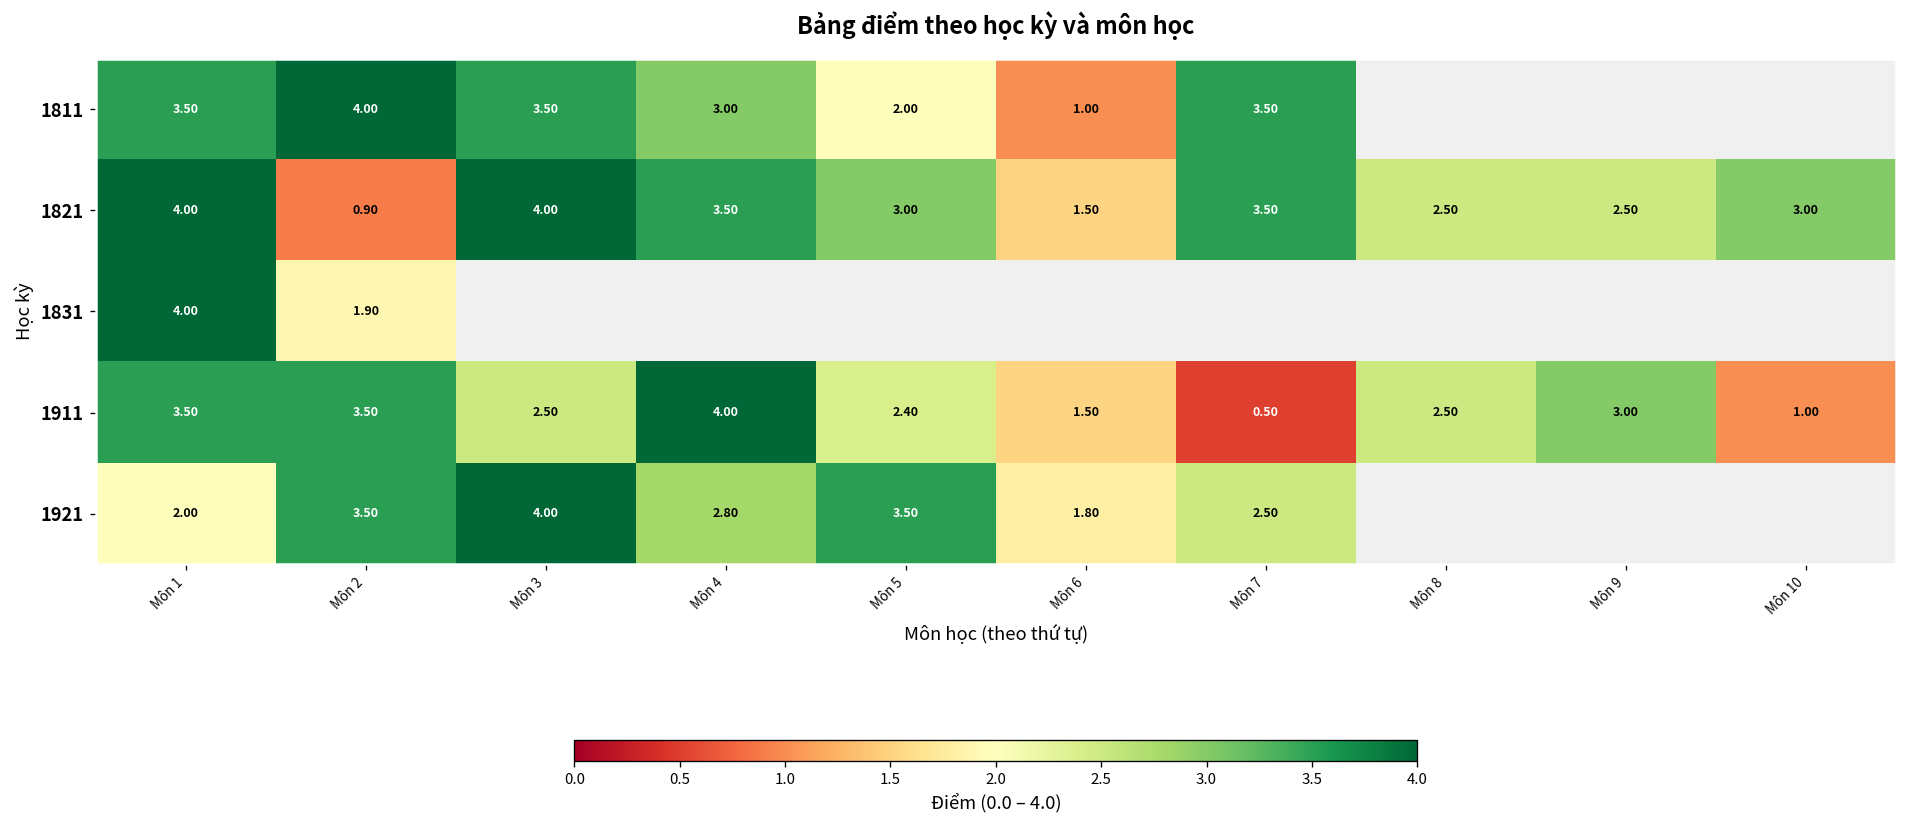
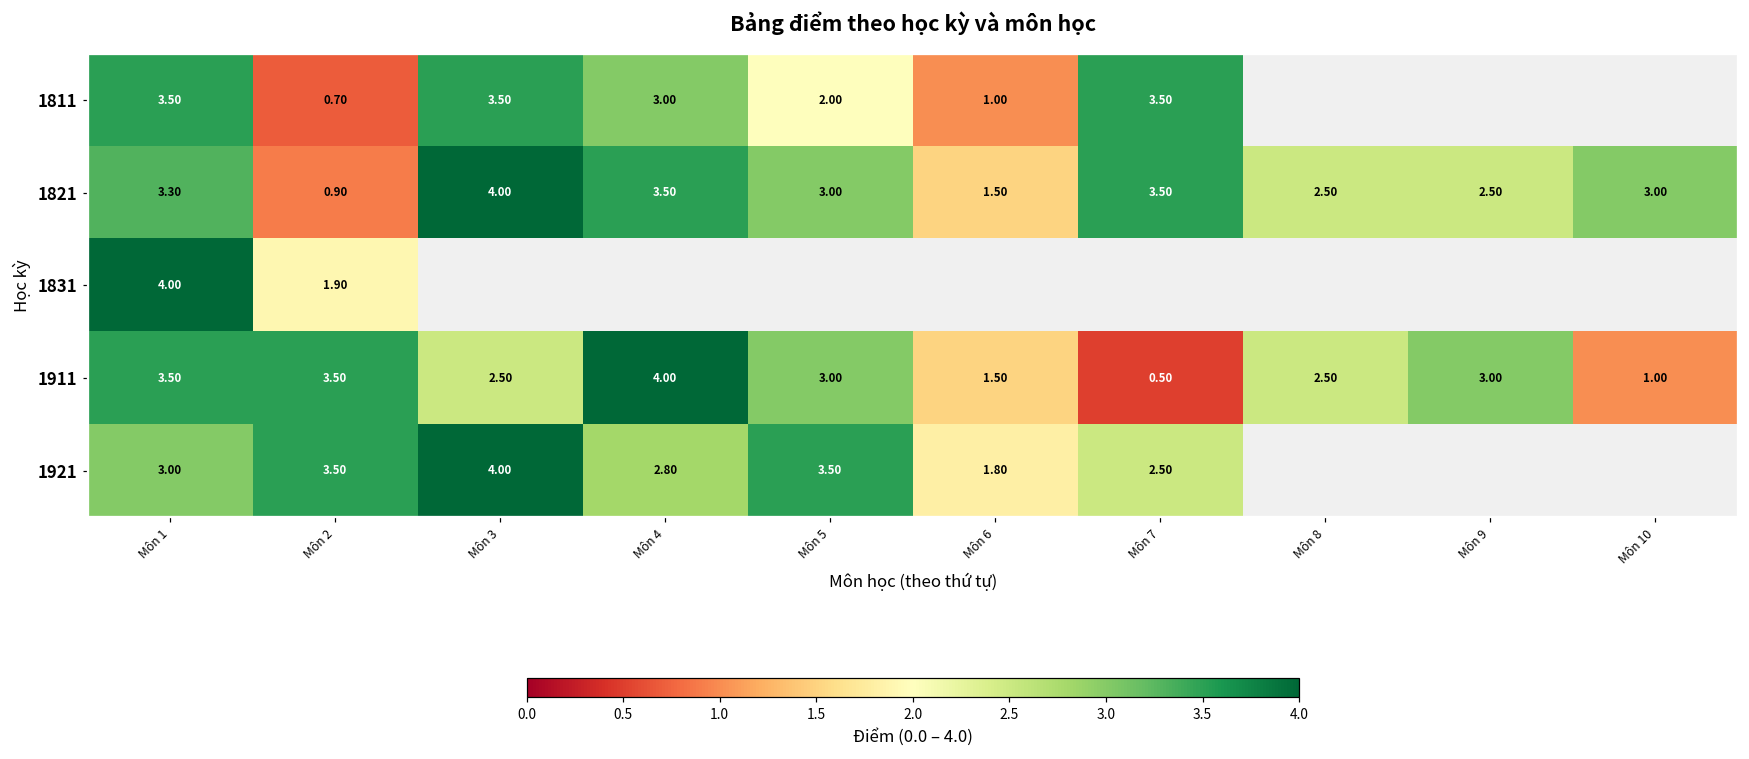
1811, Môn 2: 4.00 -> 0.70
1821, Môn 1: 4.00 -> 3.30
1911, Môn 5: 2.40 -> 3.00
1921, Môn 1: 2.00 -> 3.00
